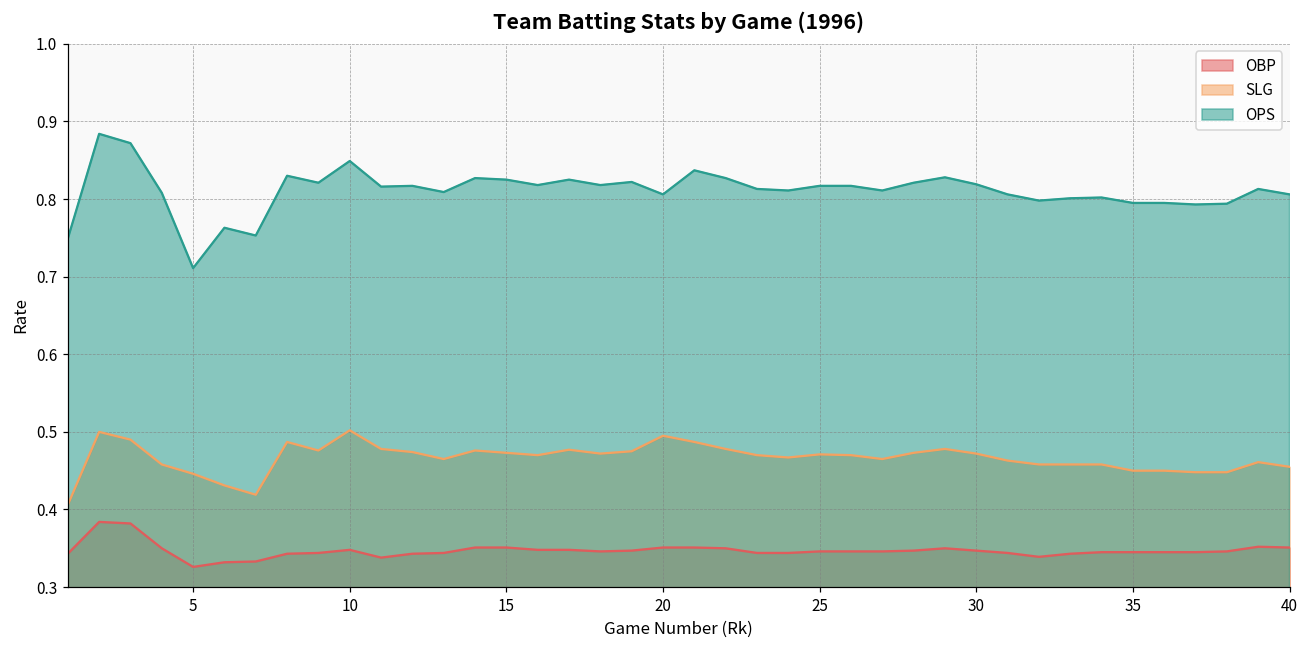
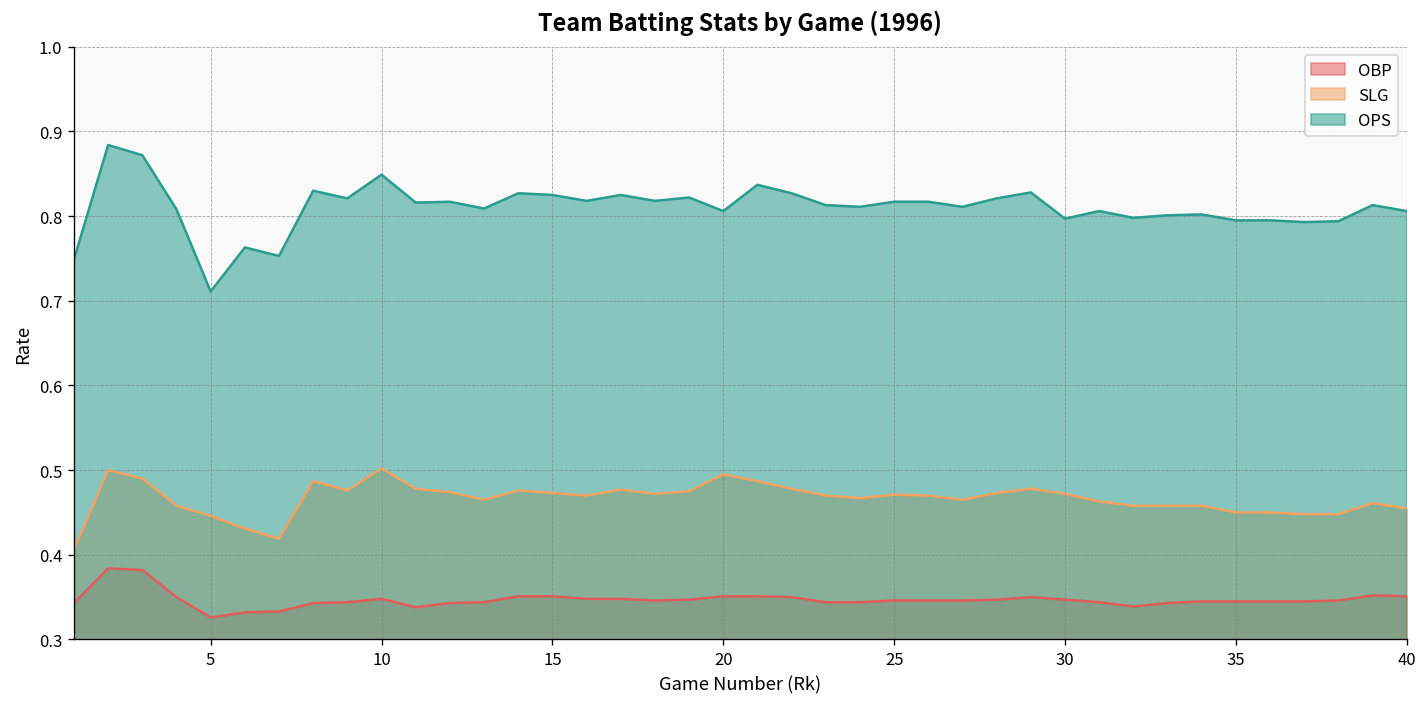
OPS, 30: 0.82 -> 0.80
